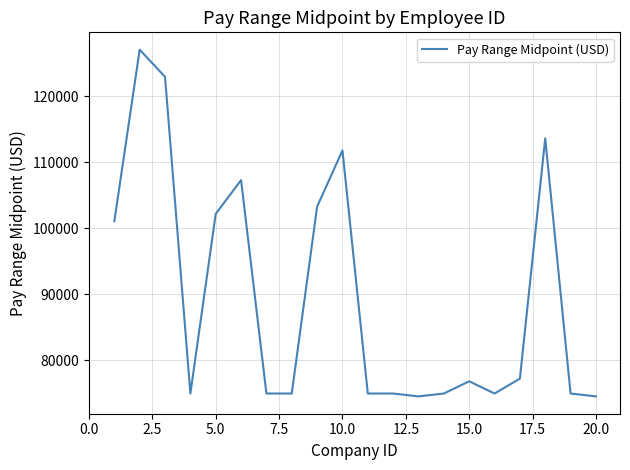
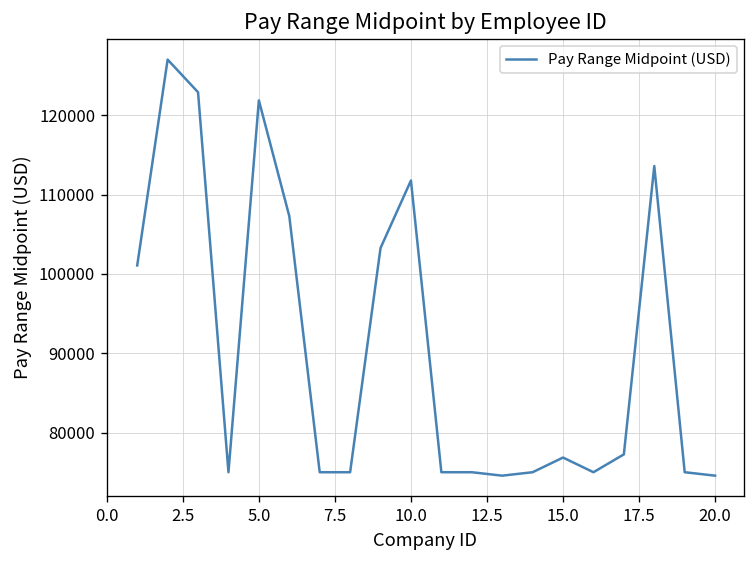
5.0: 102000 -> 122000
